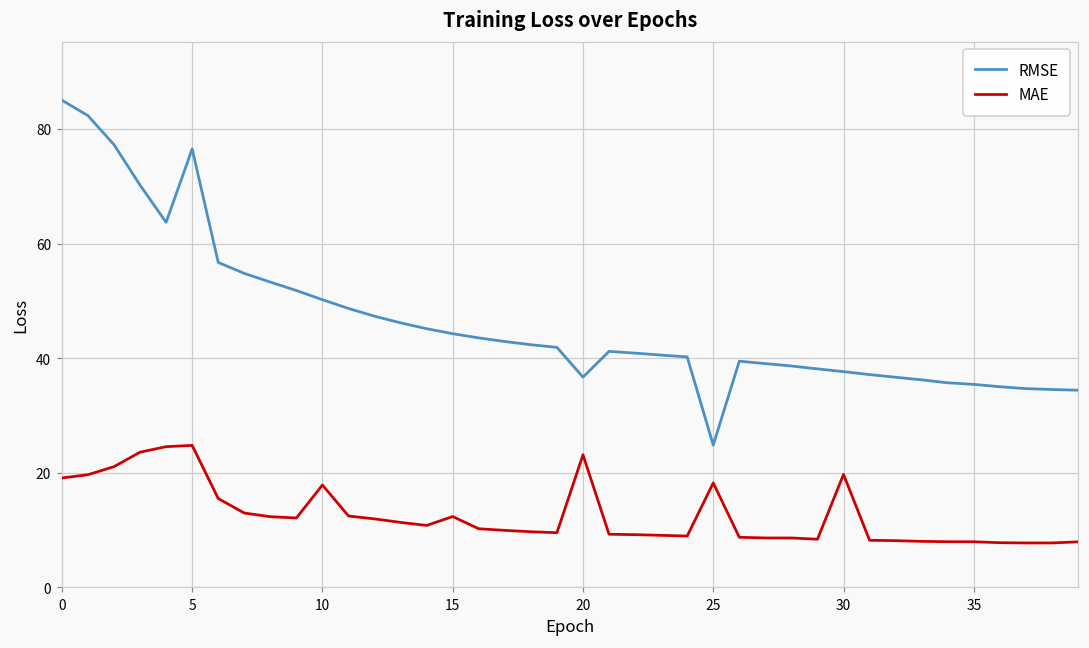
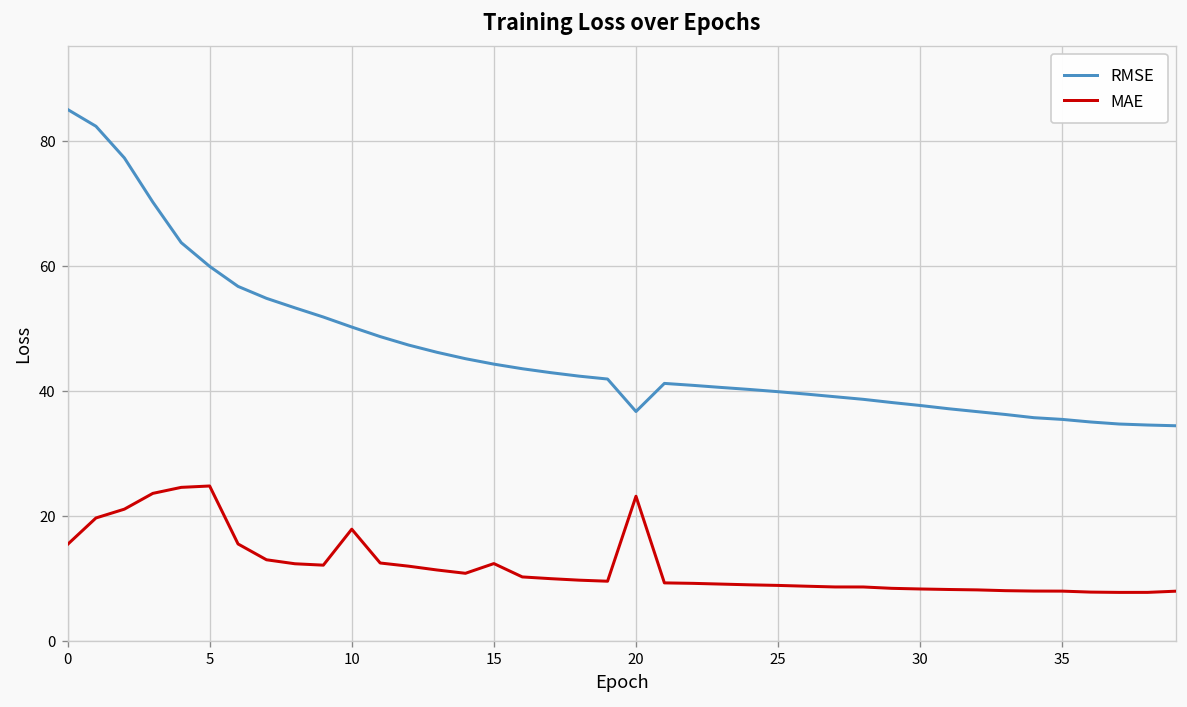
MAE, 0: 19 -> 15
RMSE, 5: 77 -> 60
RMSE, 25: 25 -> 40
MAE, 25: 18 -> 9
MAE, 30: 20 -> 8
